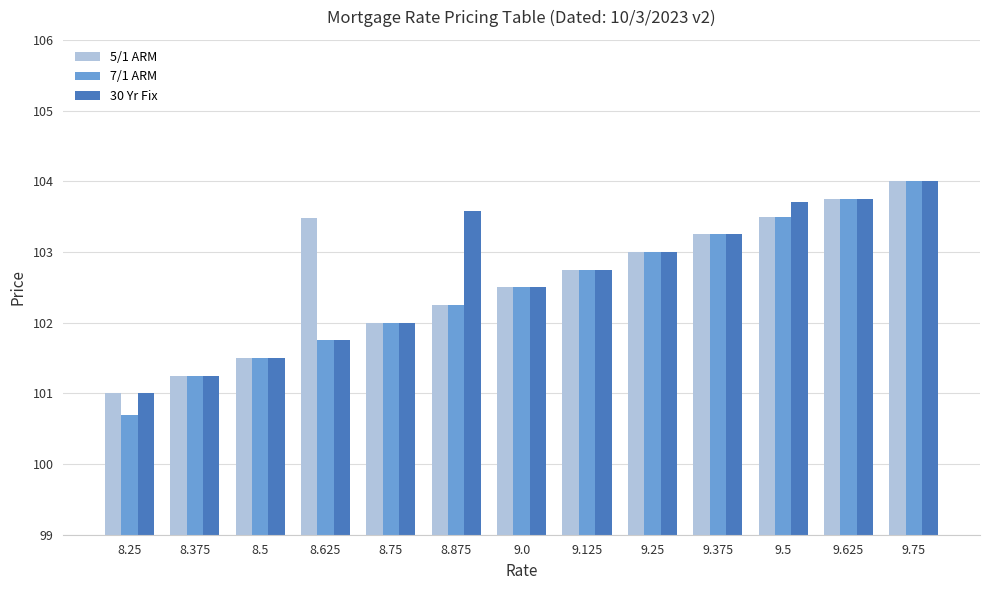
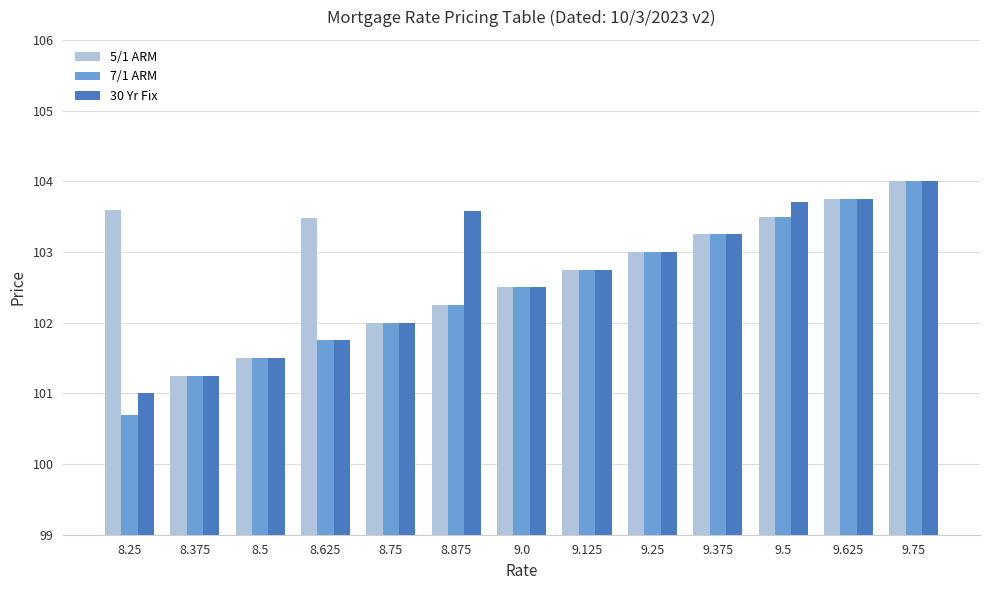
5/1 ARM, 8.25: 101.0 -> 103.6
